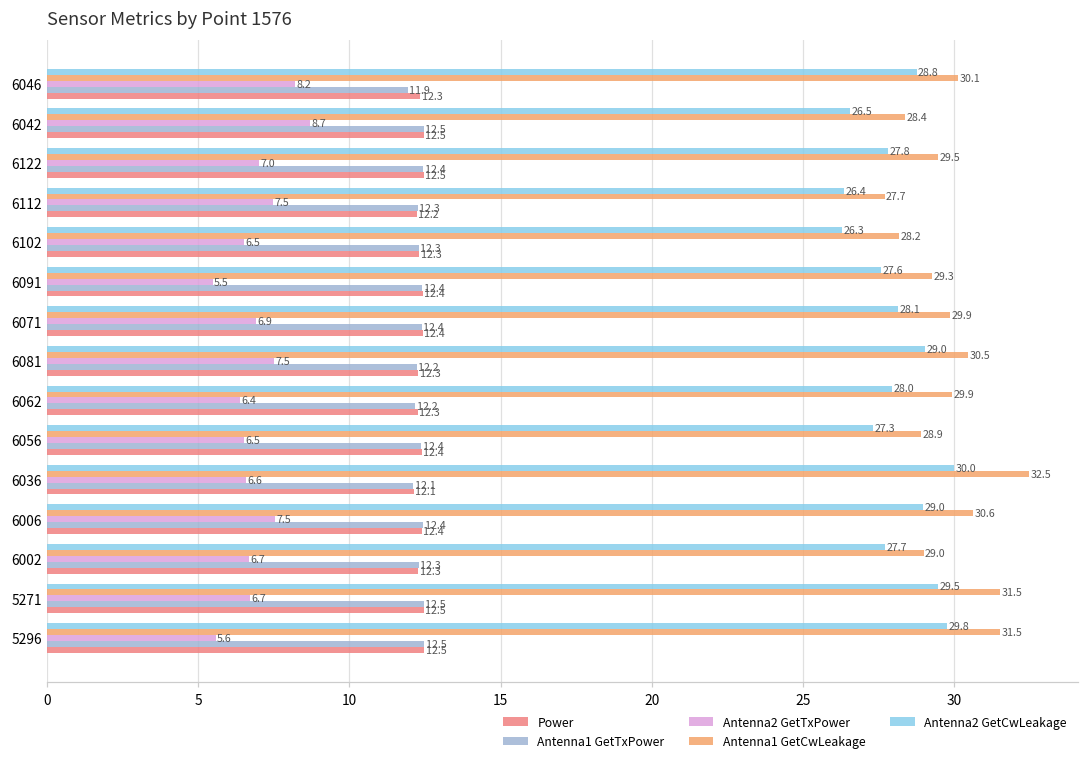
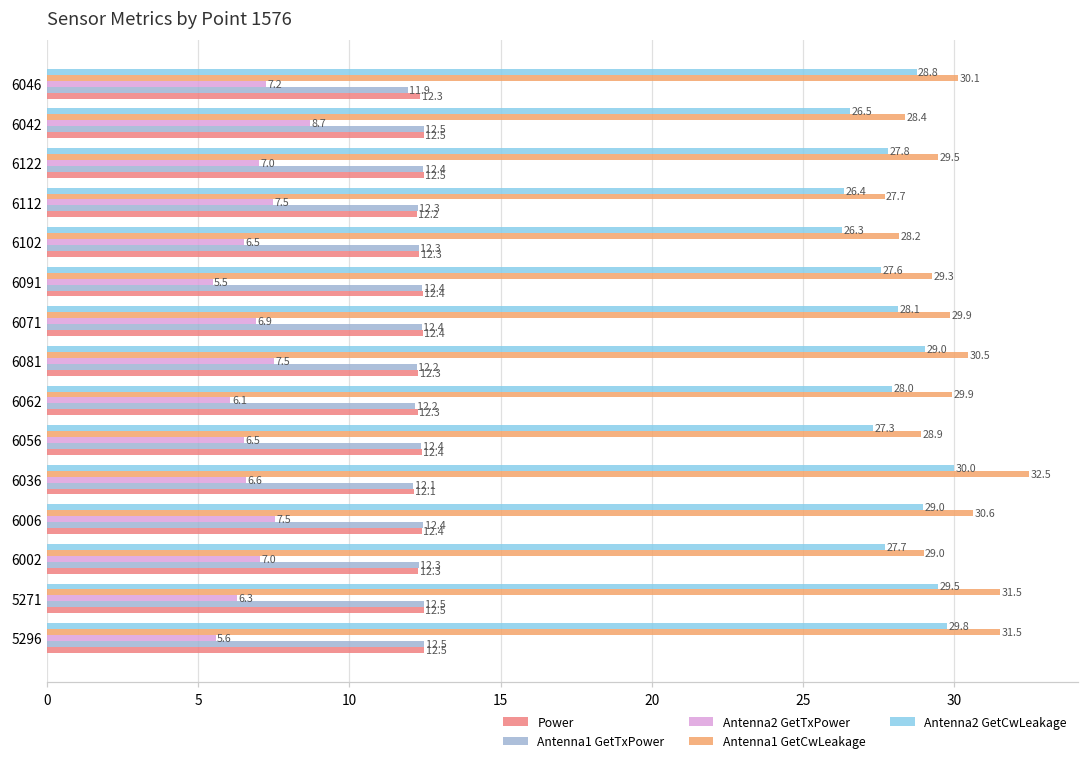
Antenna2 GetTxPower, 6046: 8.2 -> 7.2
Antenna2 GetTxPower, 6062: 6.4 -> 6.1
Antenna2 GetTxPower, 6002: 6.7 -> 7.0
Antenna2 GetTxPower, 5271: 6.7 -> 6.3
